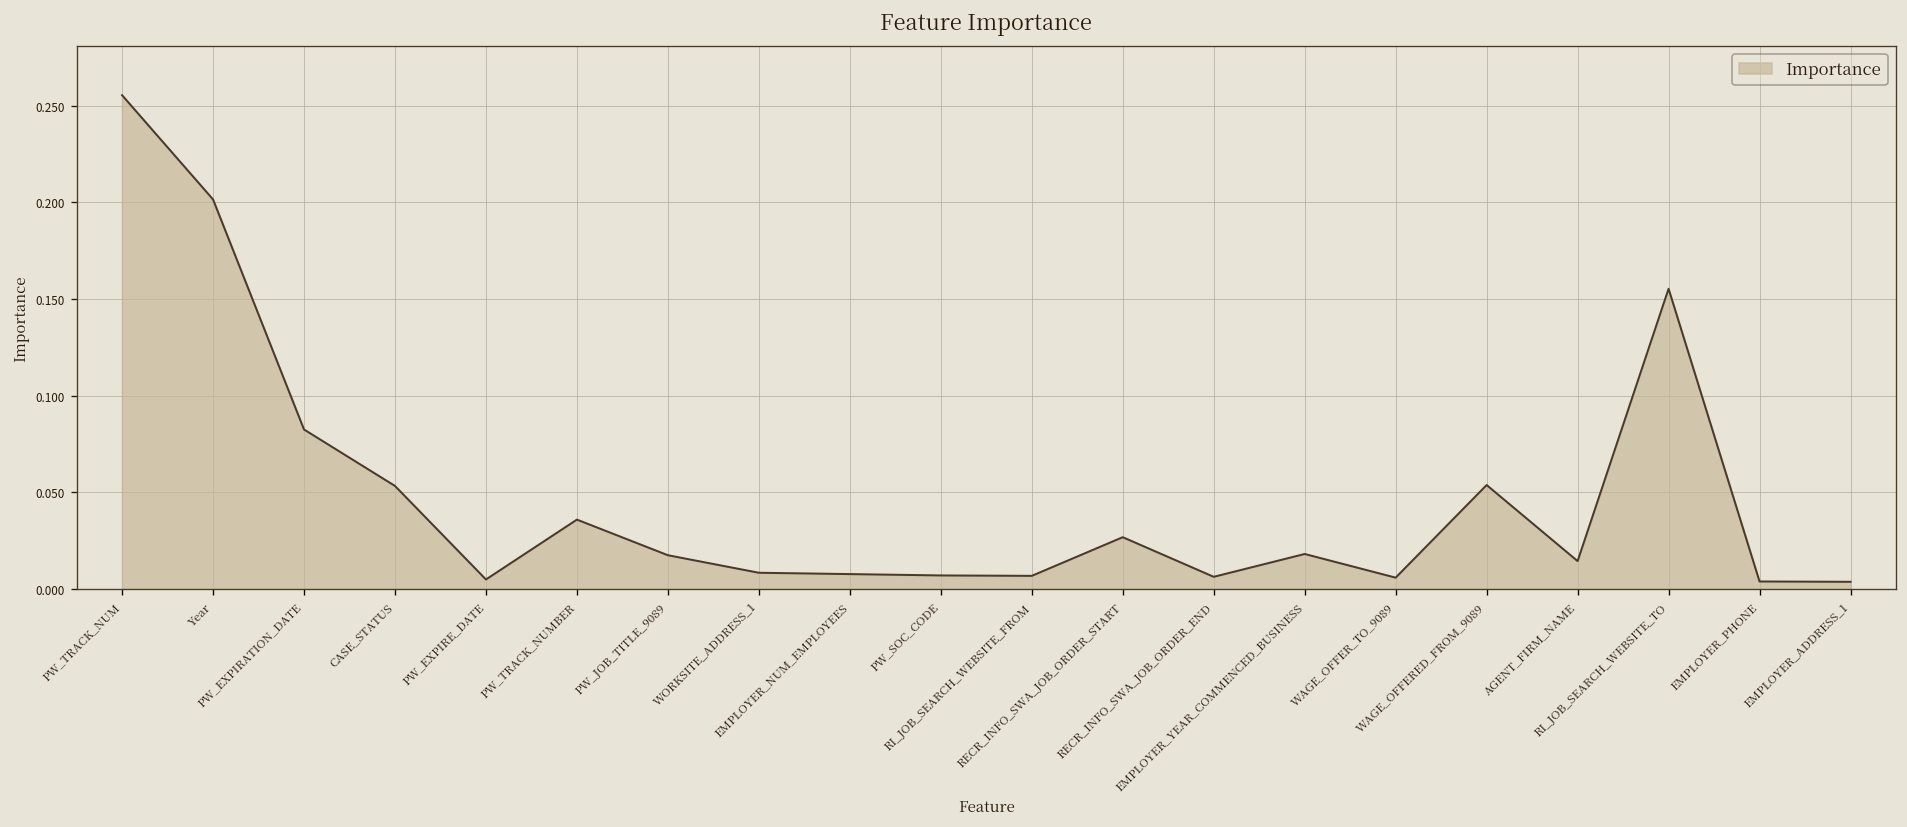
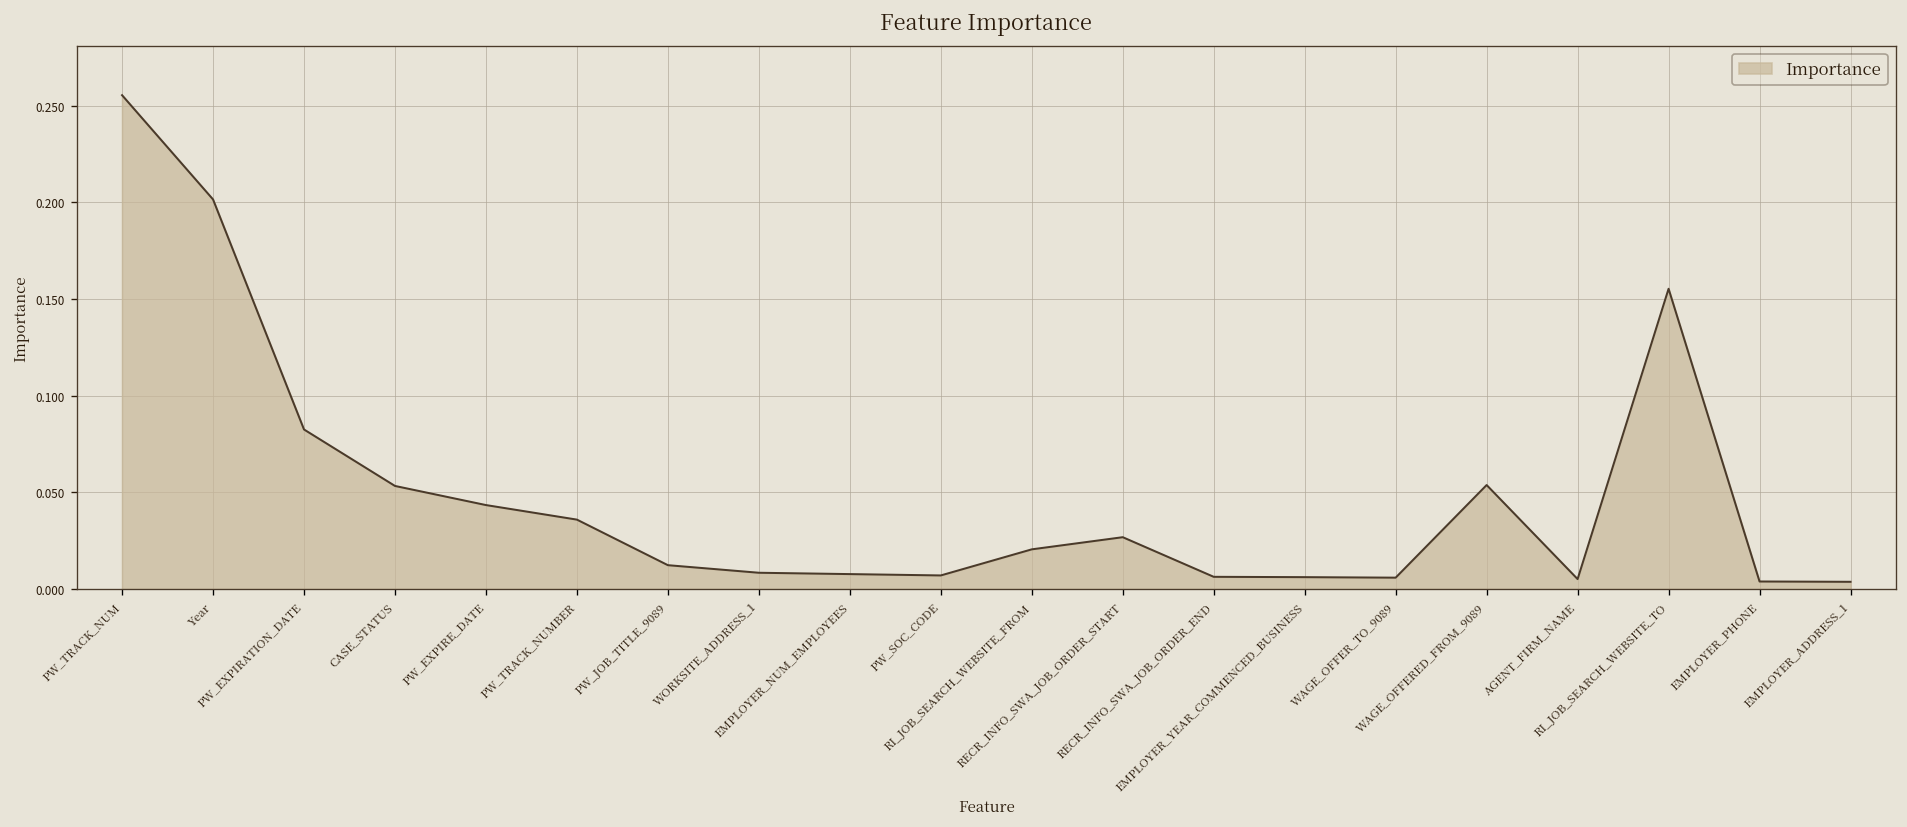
PW_EXPIRE_DATE: 0.005 -> 0.043
PW_JOB_TITLE_9089: 0.017 -> 0.012
RI_JOB_SEARCH_WEBSITE_FROM: 0.007 -> 0.021
EMPLOYER_YEAR_COMMENCED_BUSINESS: 0.018 -> 0.006
AGENT_FIRM_NAME: 0.014 -> 0.005
